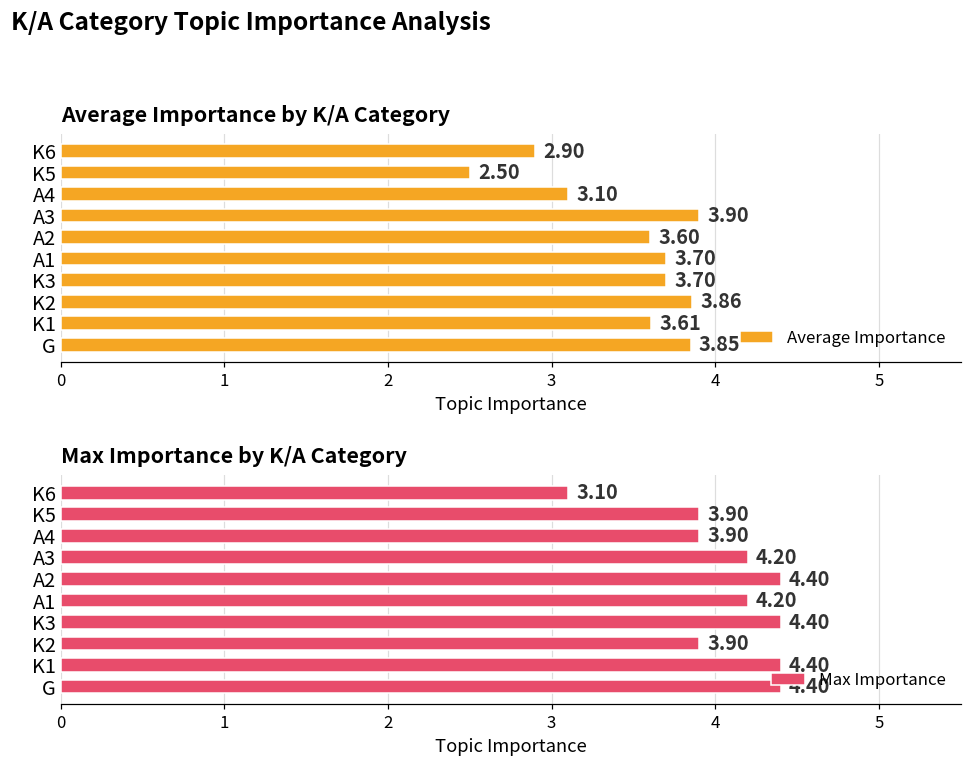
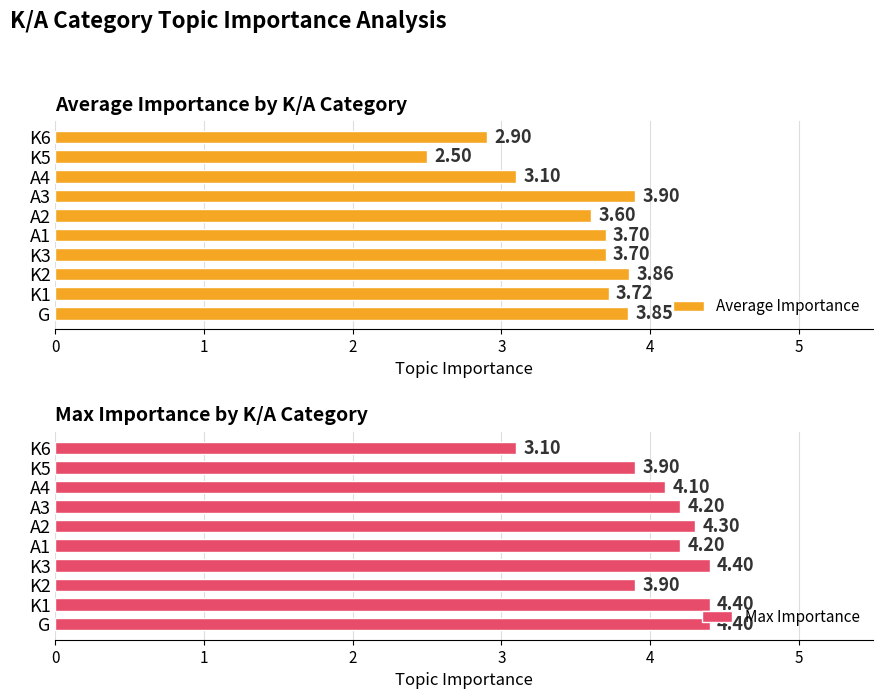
Average Importance by K/A Category, K1: 3.61 -> 3.72
Max Importance by K/A Category, A4: 3.90 -> 4.10
Max Importance by K/A Category, A2: 4.40 -> 4.30
